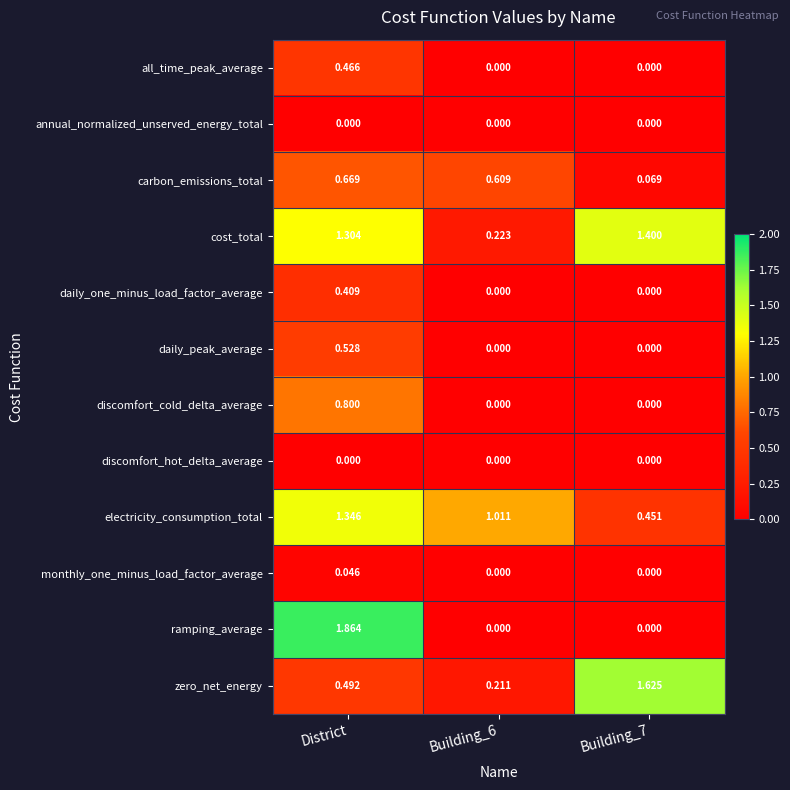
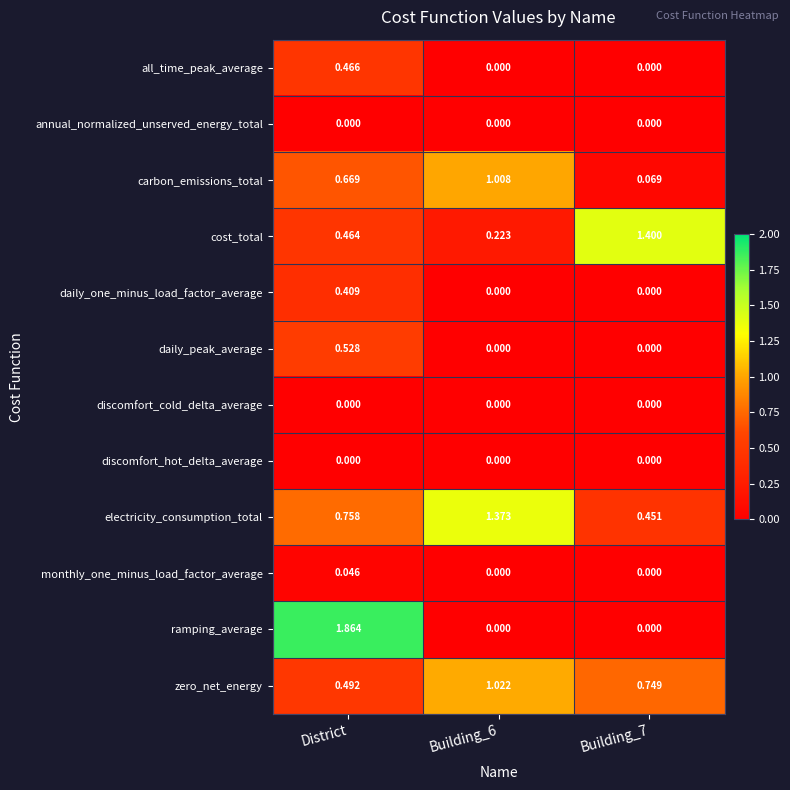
carbon_emissions_total, Building_6: 0.609 -> 1.008
cost_total, District: 1.304 -> 0.464
discomfort_cold_delta_average, District: 0.800 -> 0.000
electricity_consumption_total, District: 1.346 -> 0.758
electricity_consumption_total, Building_6: 1.011 -> 1.373
zero_net_energy, Building_6: 0.211 -> 1.022
zero_net_energy, Building_7: 1.625 -> 0.749
